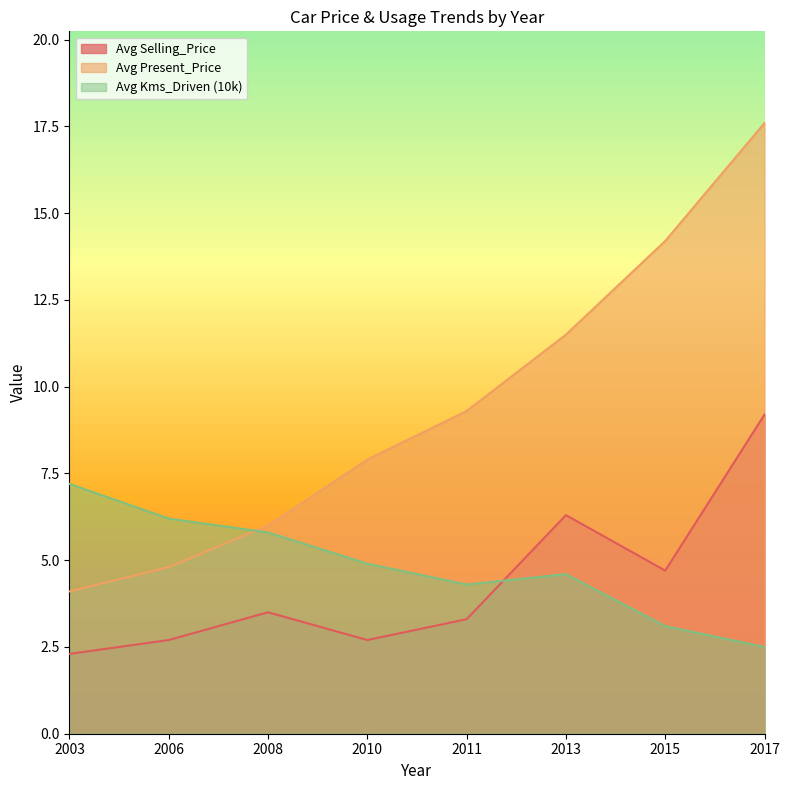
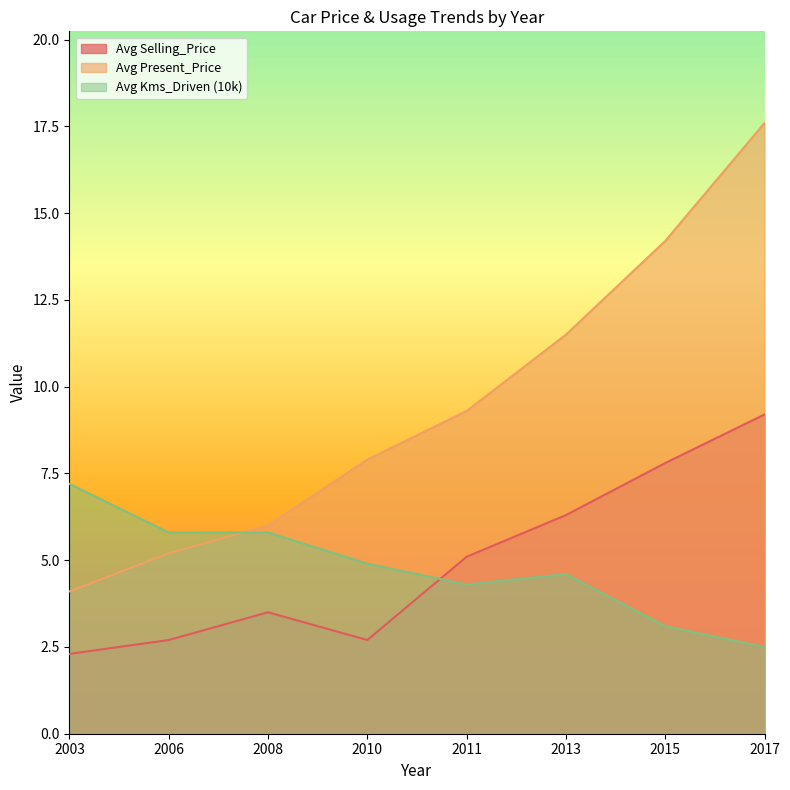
Avg Present_Price, 2006: 4.8 -> 5.2
Avg Kms_Driven (10k), 2006: 6.2 -> 5.8
Avg Selling_Price, 2011: 3.3 -> 5.1
Avg Selling_Price, 2015: 4.7 -> 7.8
